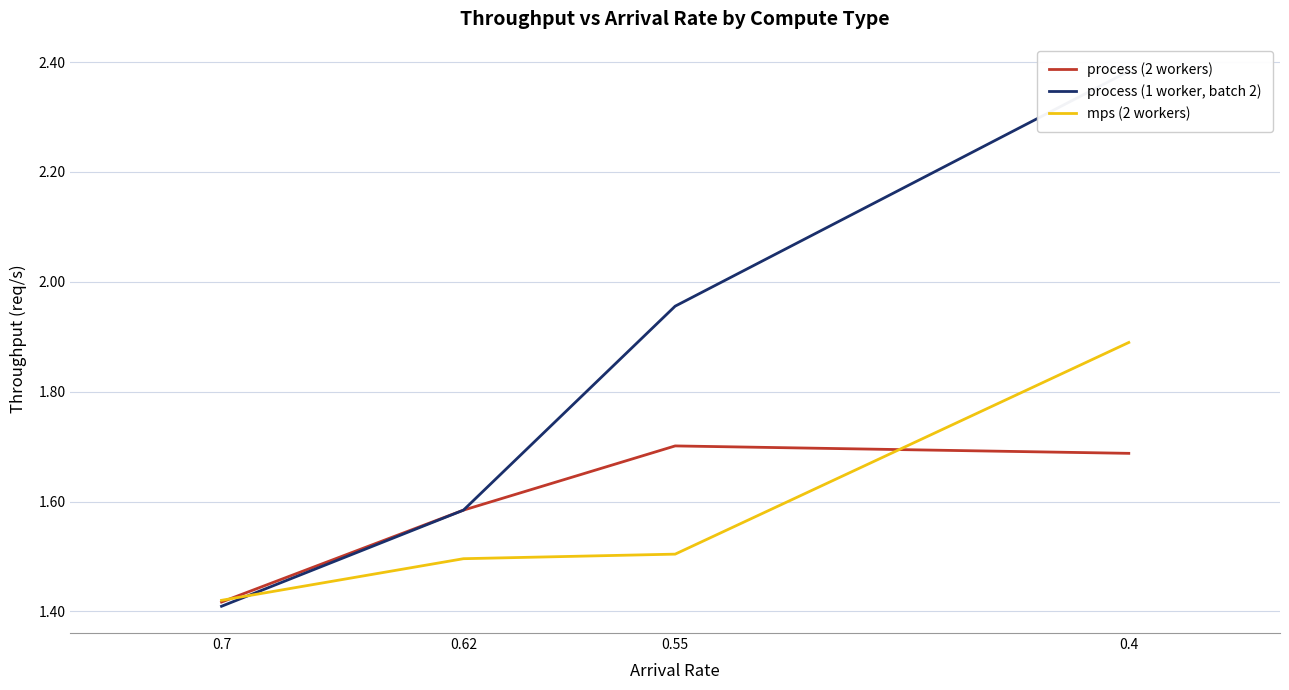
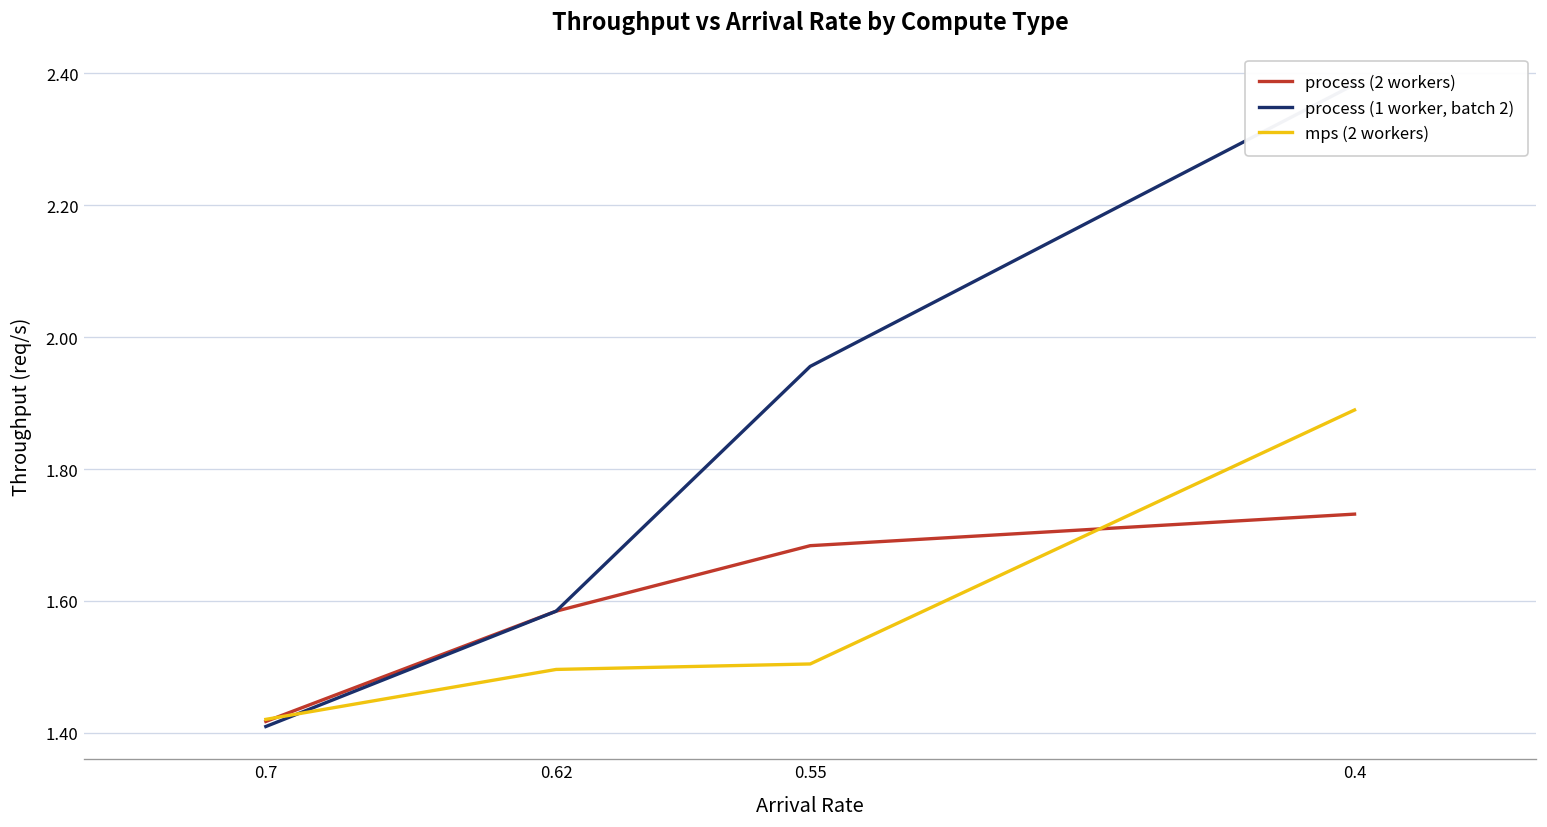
process (2 workers), 0.55: 1.70 -> 1.68
process (2 workers), 0.4: 1.69 -> 1.73
